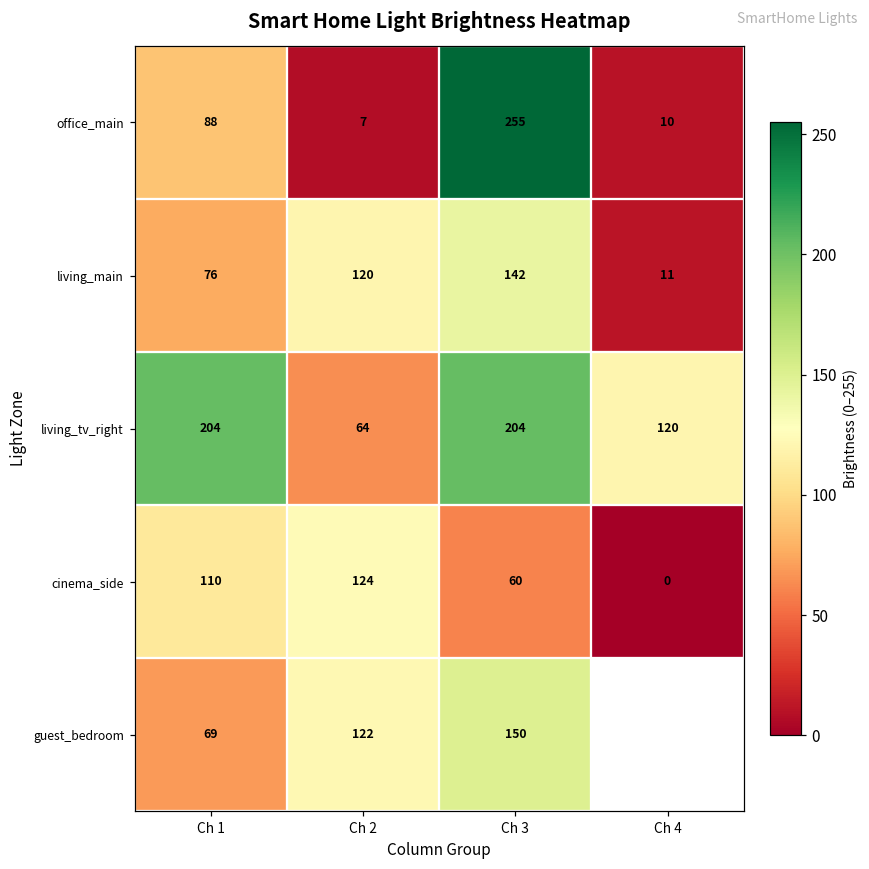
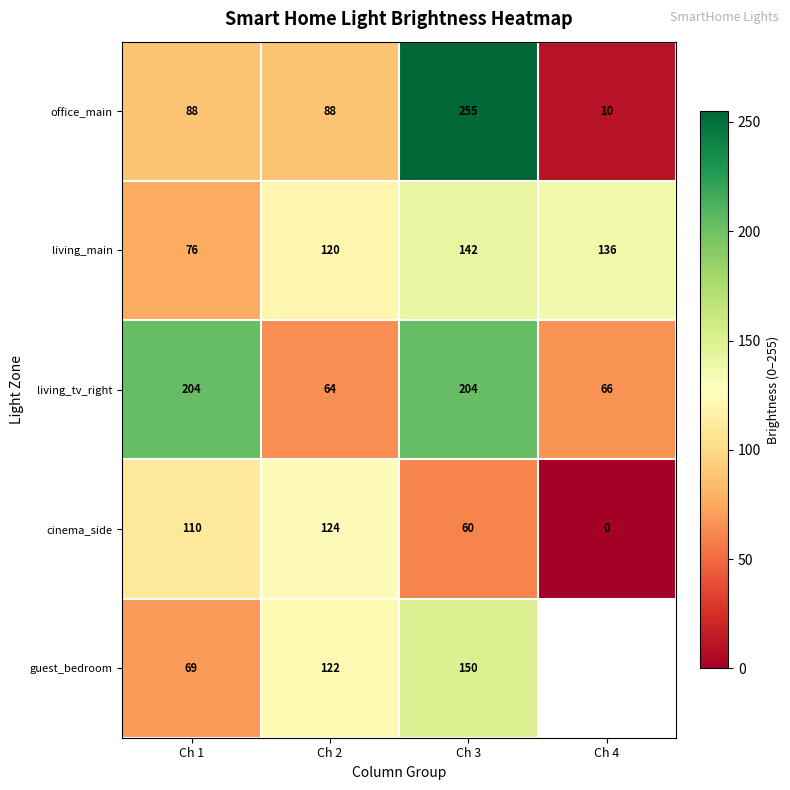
office_main, Ch 2: 7 -> 88
living_main, Ch 4: 11 -> 136
living_tv_right, Ch 4: 120 -> 66
